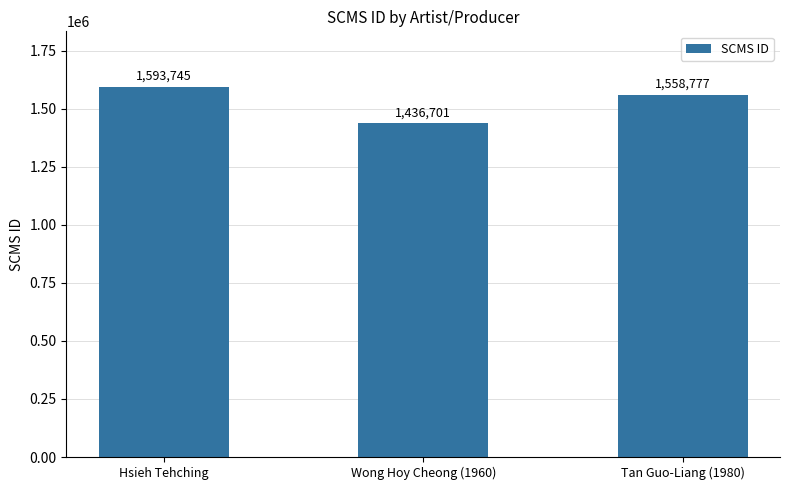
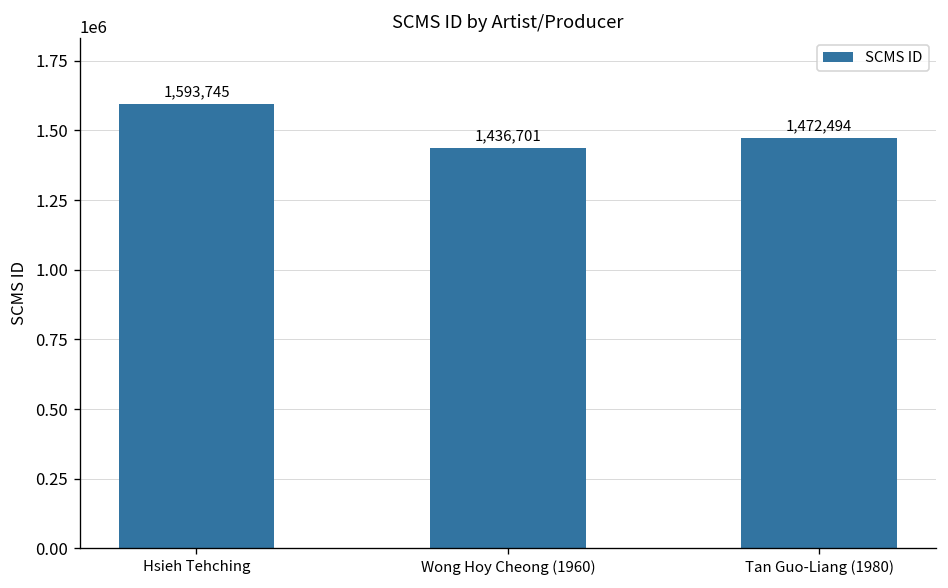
Tan Guo-Liang (1980): 1,558,777 -> 1,472,494
